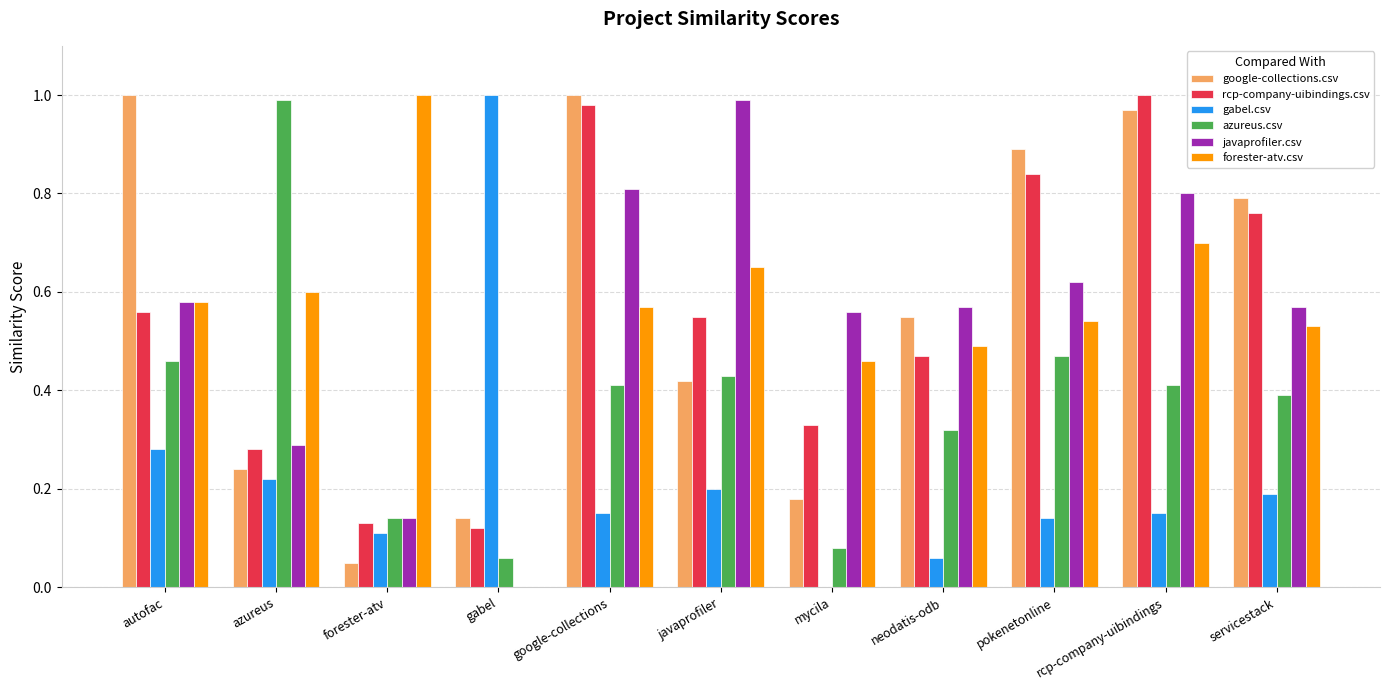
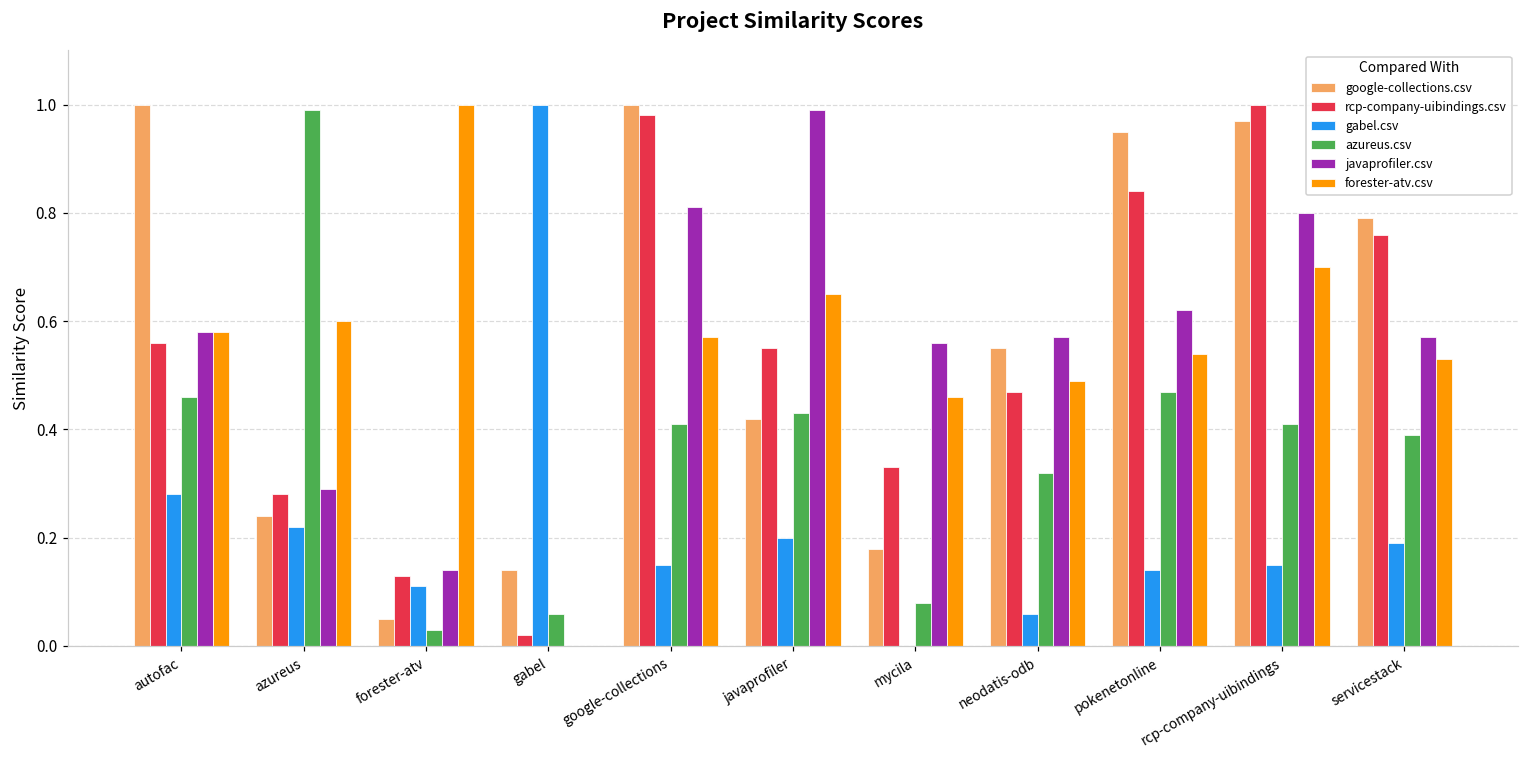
azureus.csv, forester-atv: 0.14 -> 0.03
rcp-company-uibindings.csv, gabel: 0.12 -> 0.02
google-collections.csv, pokenetonline: 0.89 -> 0.95
